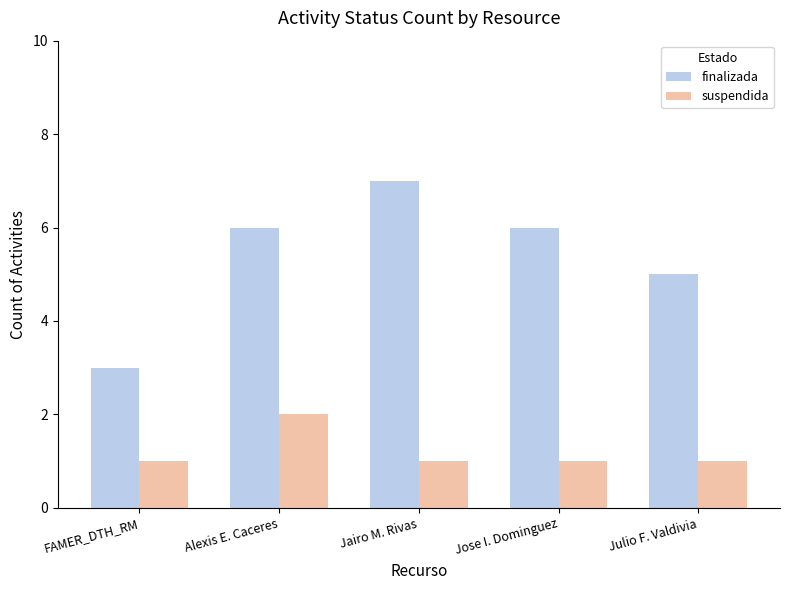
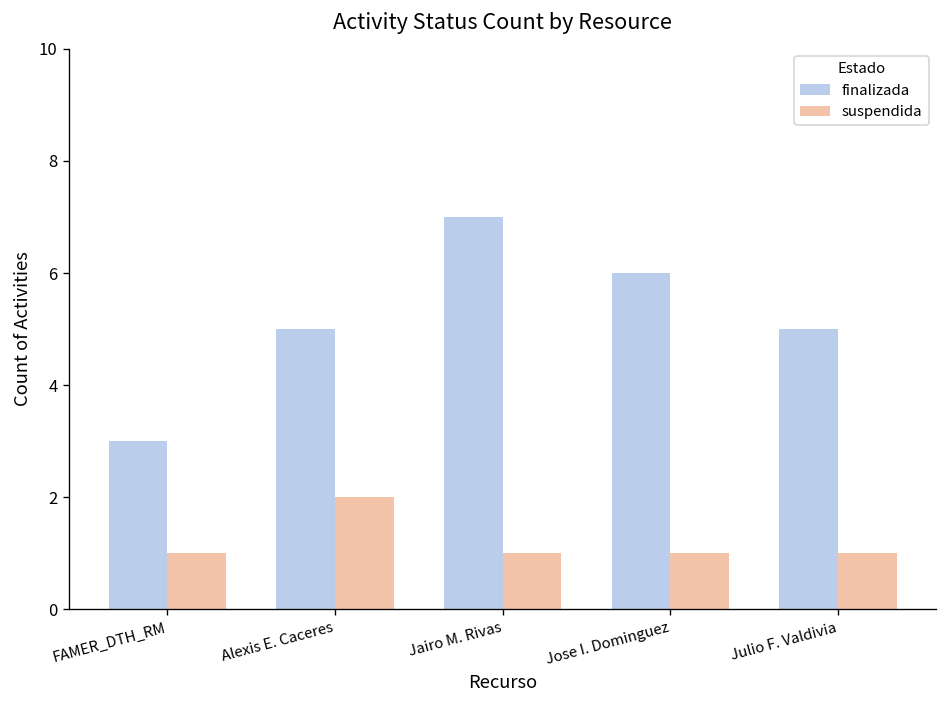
finalizada, Alexis E. Caceres: 6 -> 5
